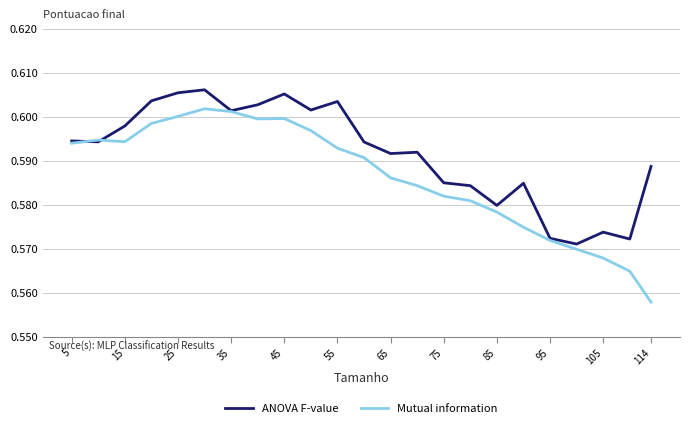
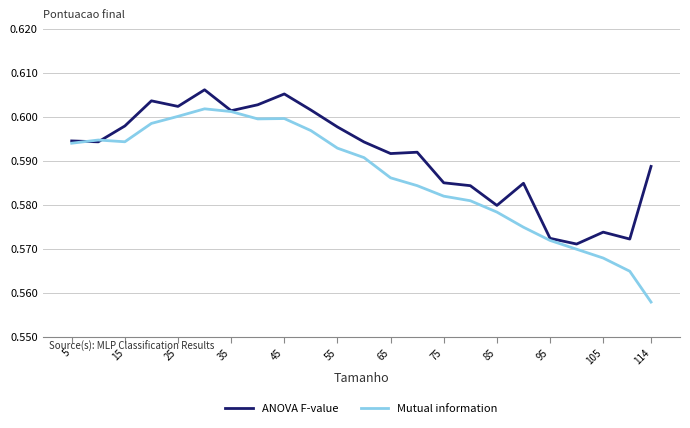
ANOVA F-value, 25: 0.606 -> 0.602
ANOVA F-value, 55: 0.604 -> 0.598
